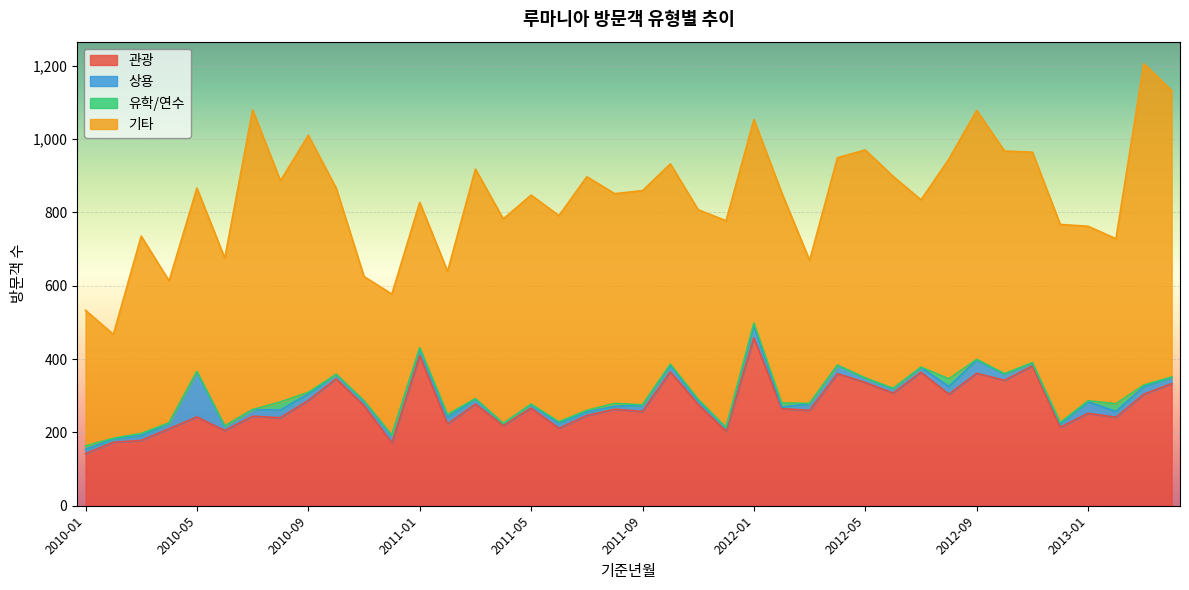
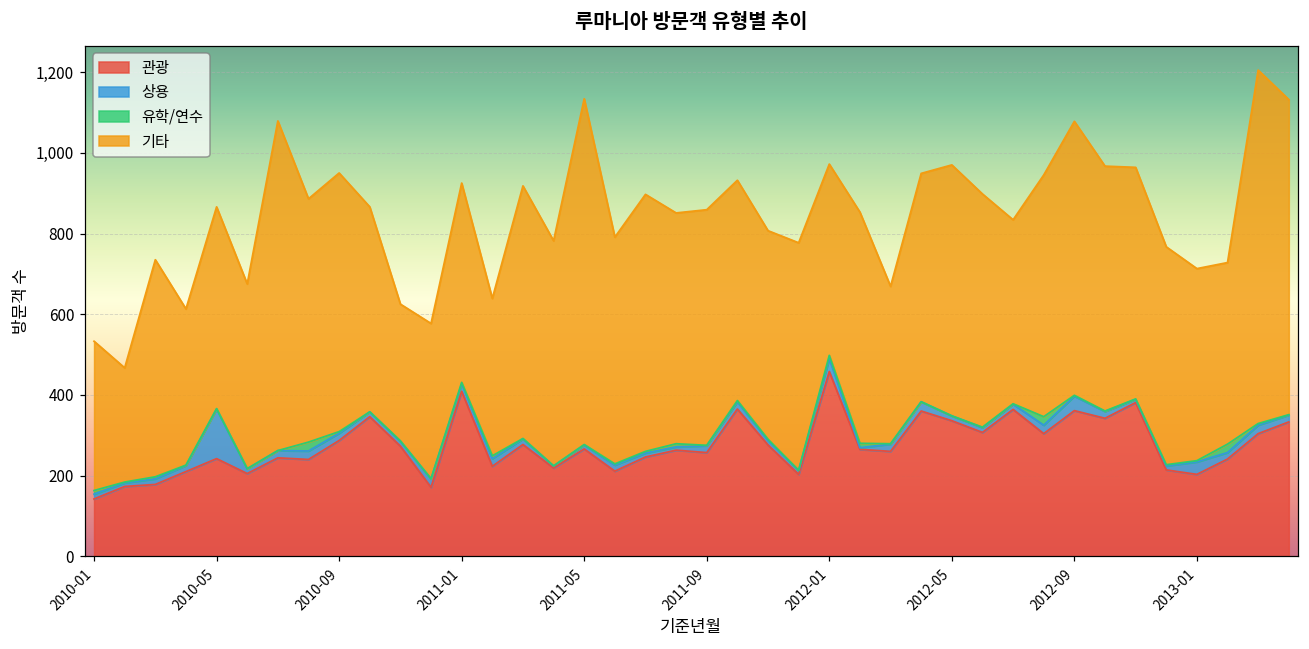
기타, 2010-09: 700 -> 640
기타, 2011-01: 400 -> 490
기타, 2011-05: 570 -> 860
기타, 2012-01: 560 -> 470
관광, 2013-01: 250 -> 200
